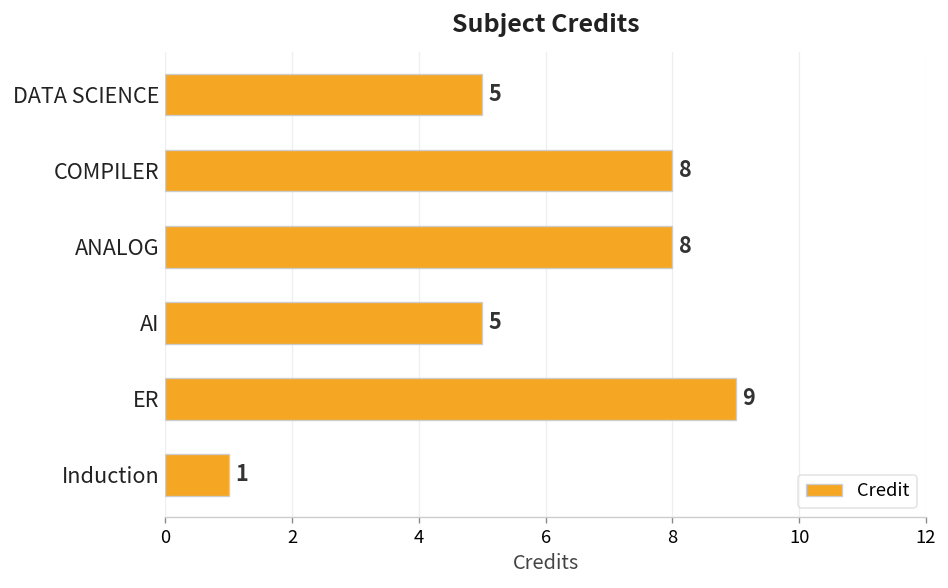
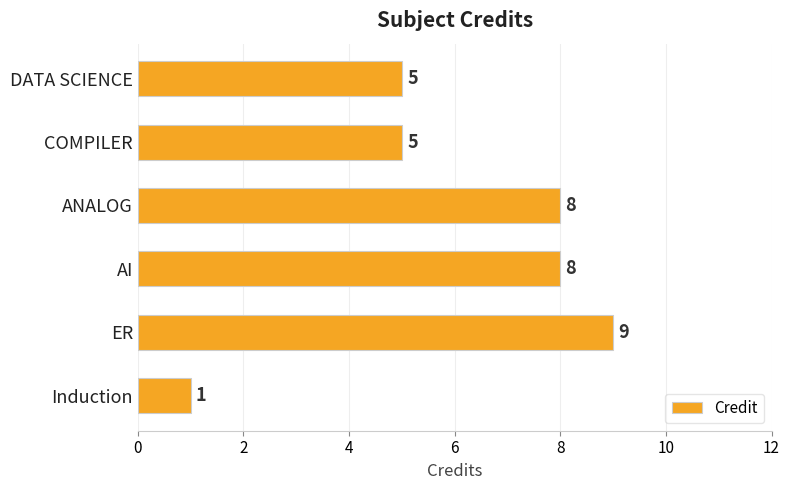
COMPILER: 8 -> 5
AI: 5 -> 8
